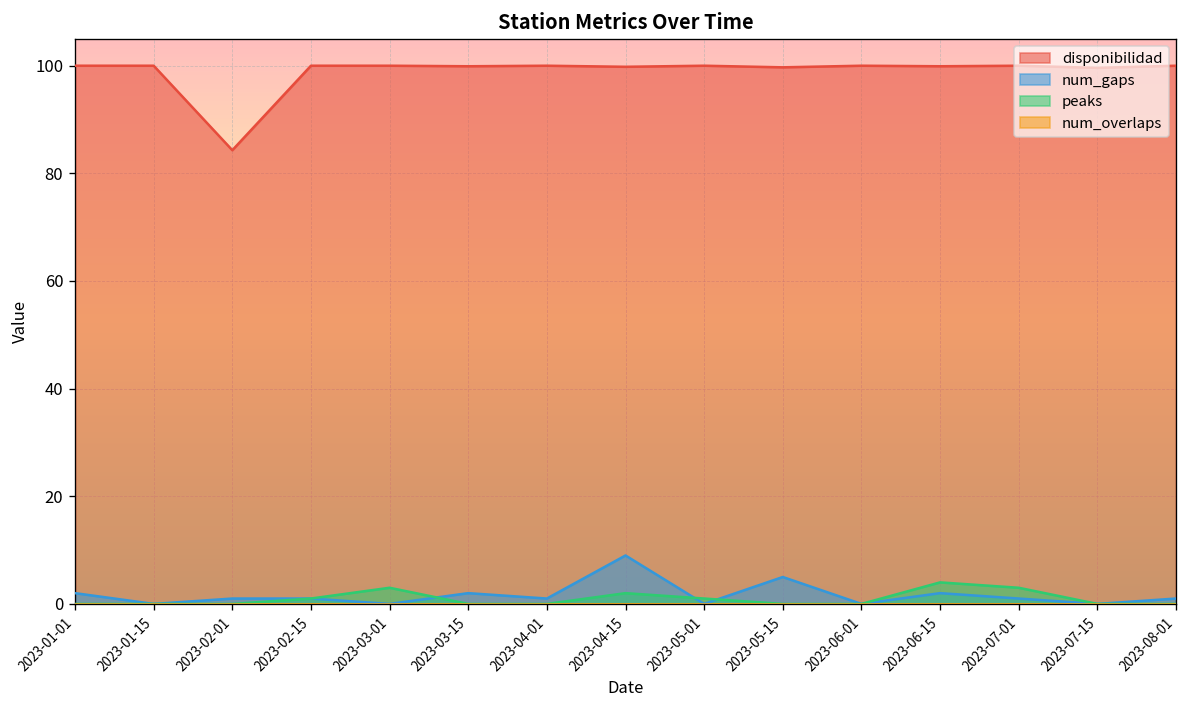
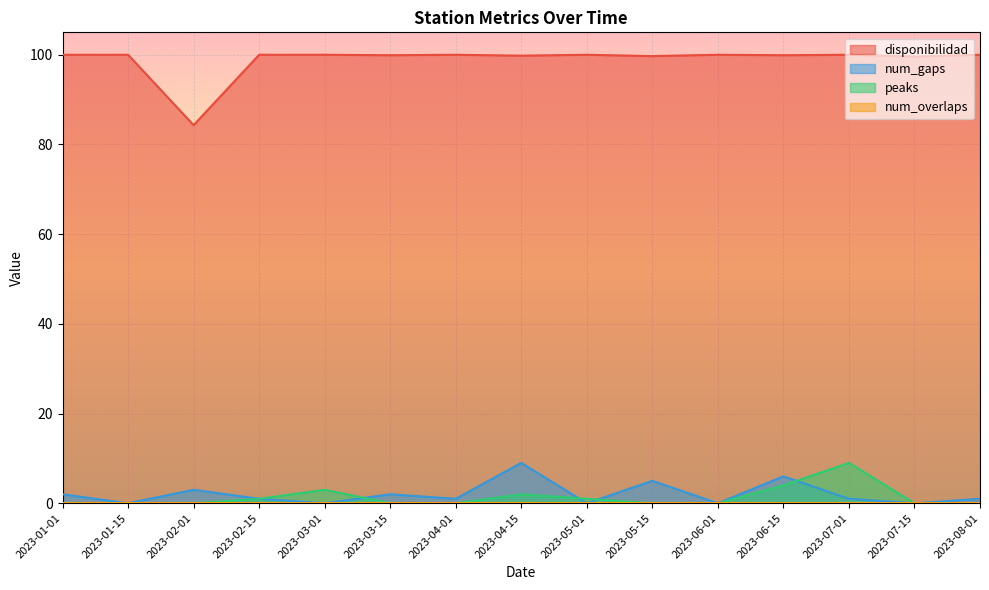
num_gaps, 2023-02-01: 1 -> 3
num_gaps, 2023-06-15: 2 -> 6
peaks, 2023-07-01: 3 -> 9
